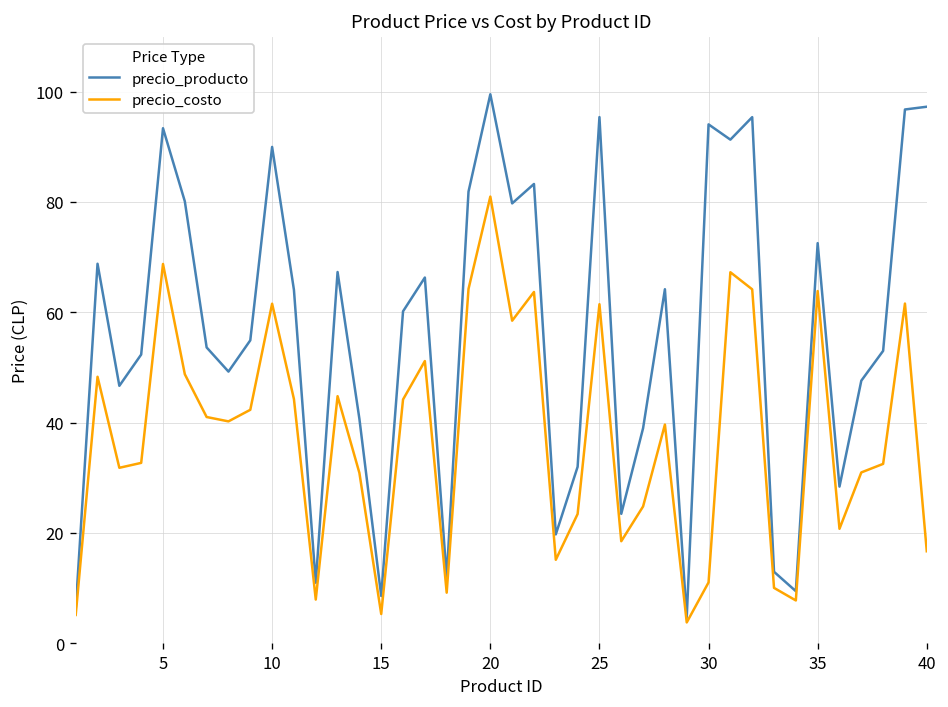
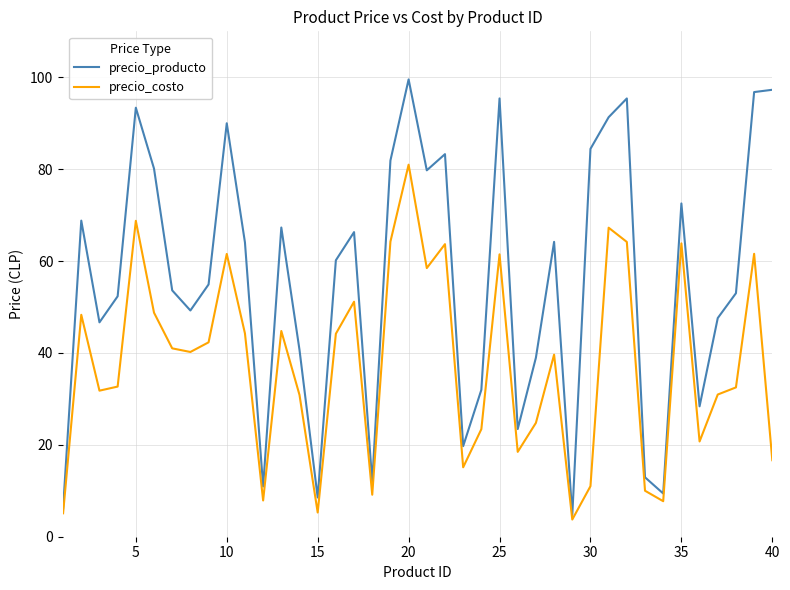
precio_producto, 30: 94 -> 84
